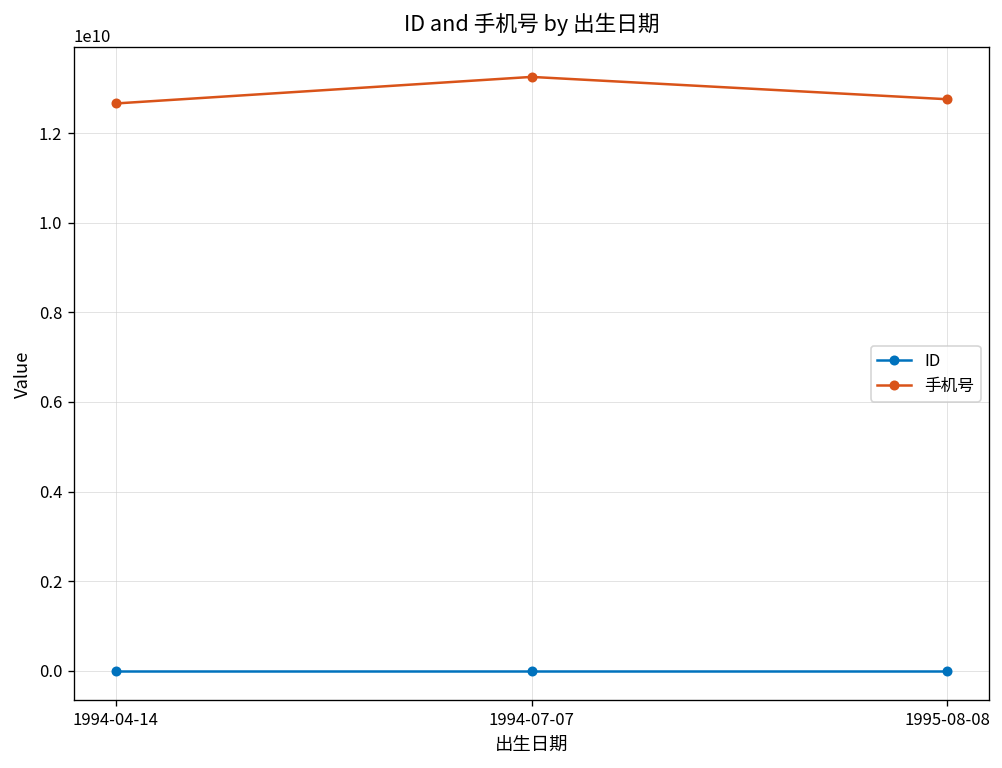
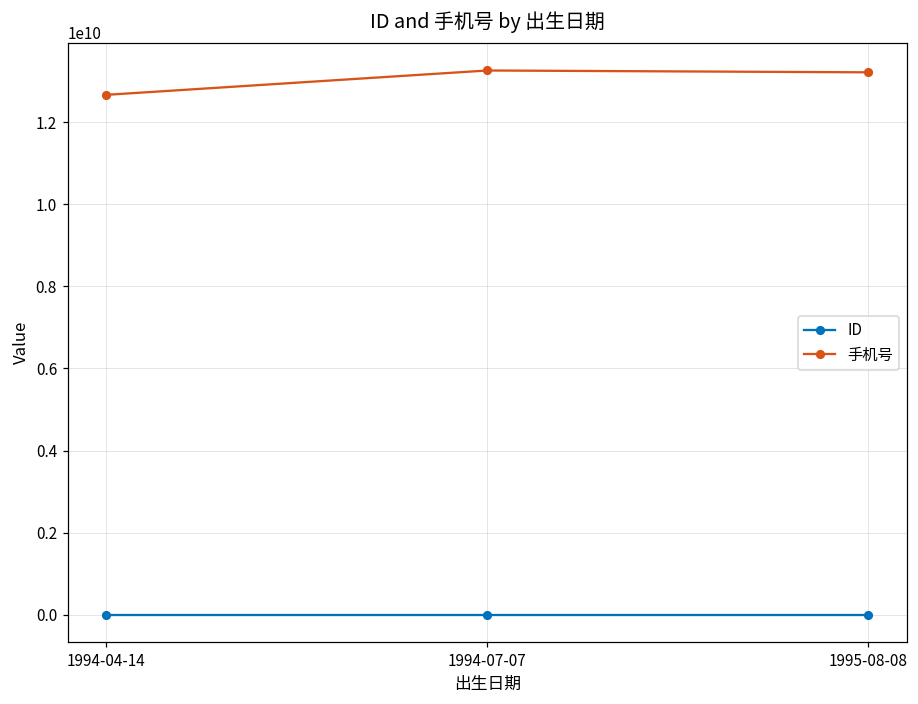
手机号, 1995-08-08: 12800000000 -> 13200000000
